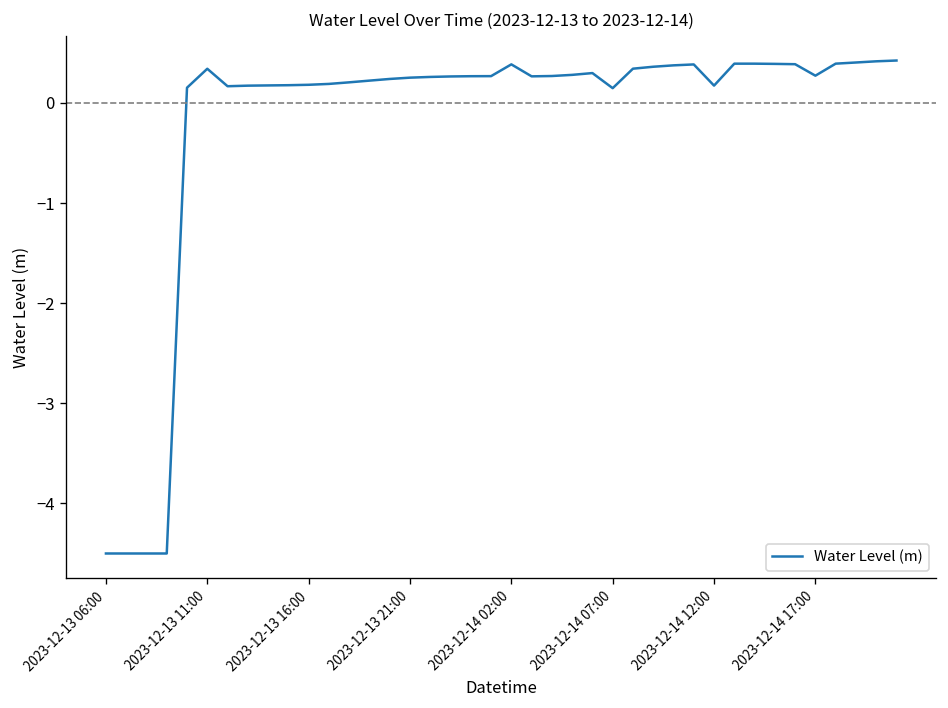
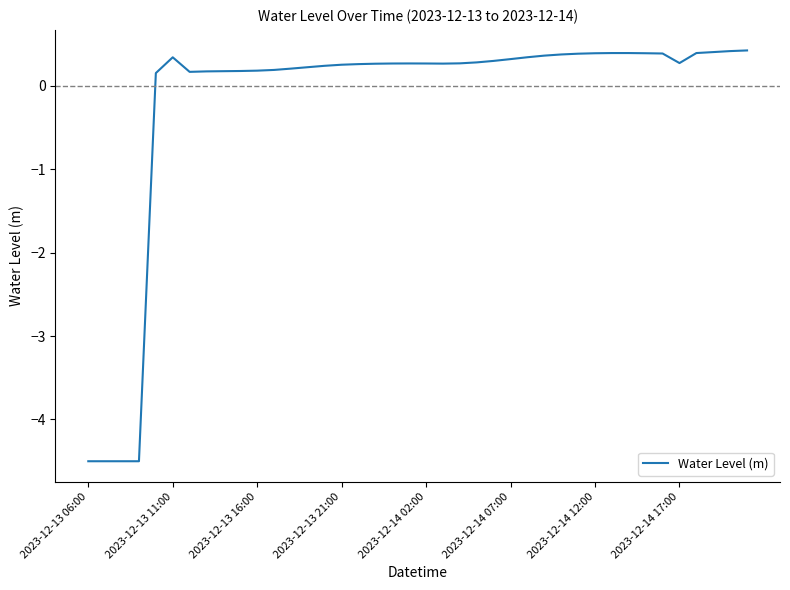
2023-12-14 02:00: 0.4 -> 0.3
2023-12-14 07:00: 0.1 -> 0.3
2023-12-14 12:00: 0.2 -> 0.4
